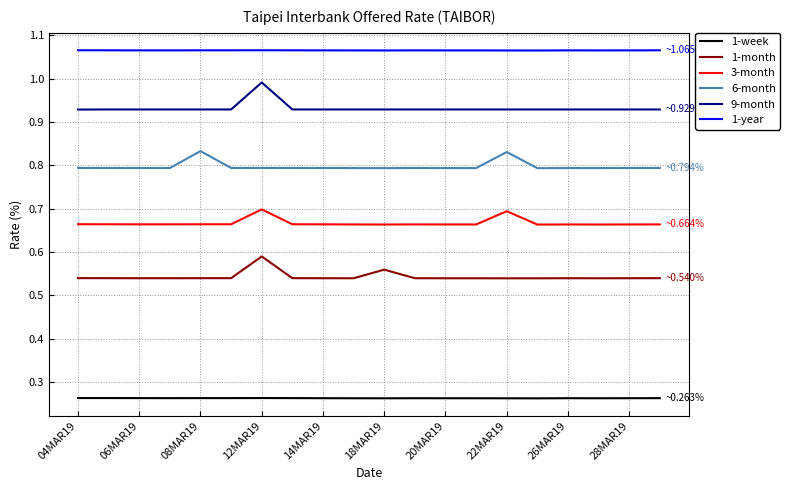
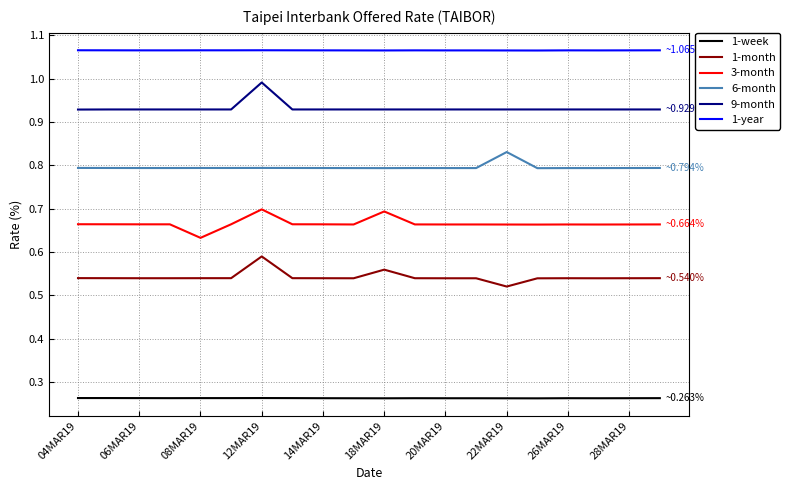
3-month, 08MAR19: 0.66 -> 0.63
6-month, 08MAR19: 0.83 -> 0.79
3-month, 18MAR19: 0.66 -> 0.69
1-month, 22MAR19: 0.54 -> 0.52
3-month, 22MAR19: 0.69 -> 0.66
